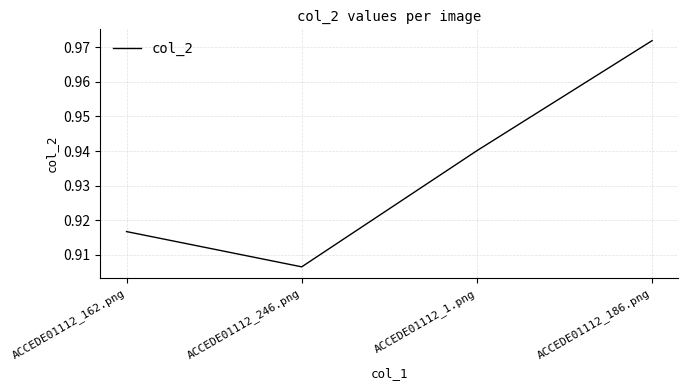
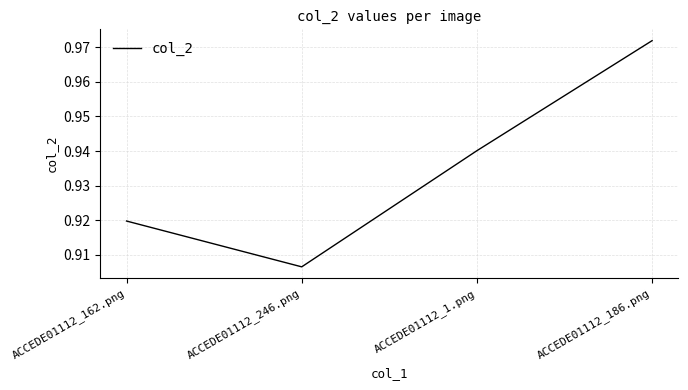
ACCEDE01112_162.png: 0.917 -> 0.920
